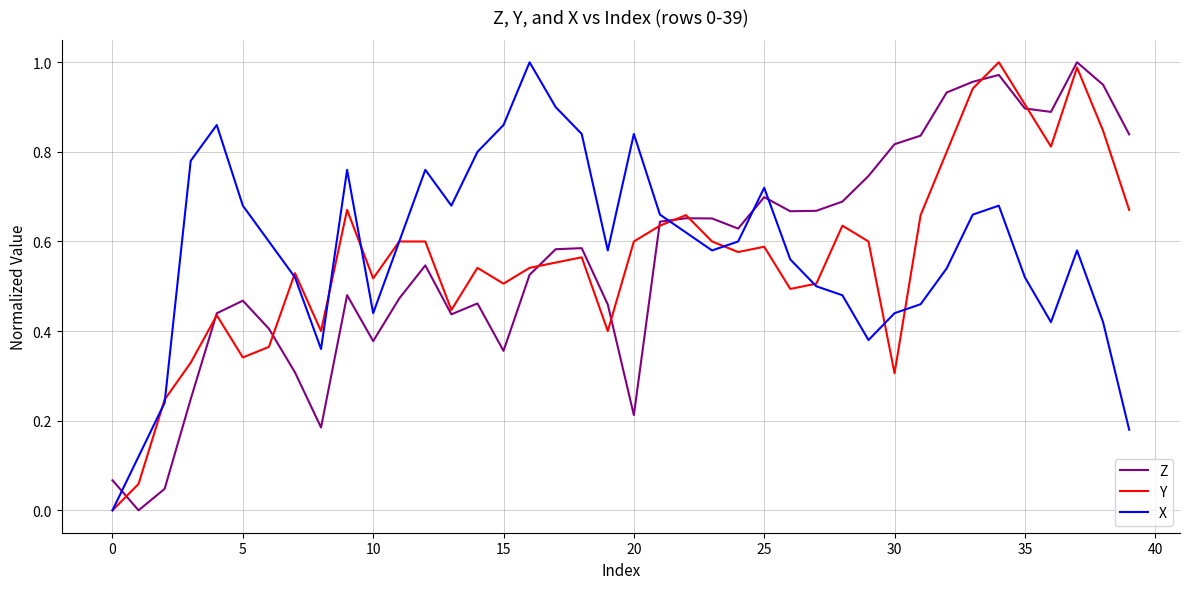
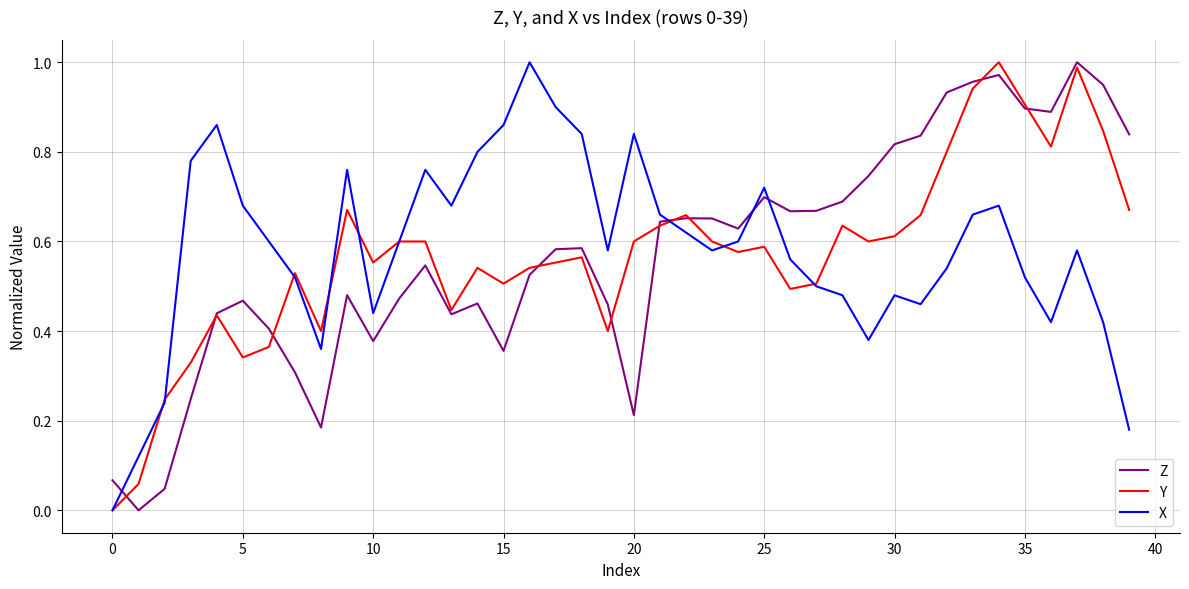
Y, 10: 0.52 -> 0.55
Y, 30: 0.31 -> 0.61
X, 30: 0.44 -> 0.48
